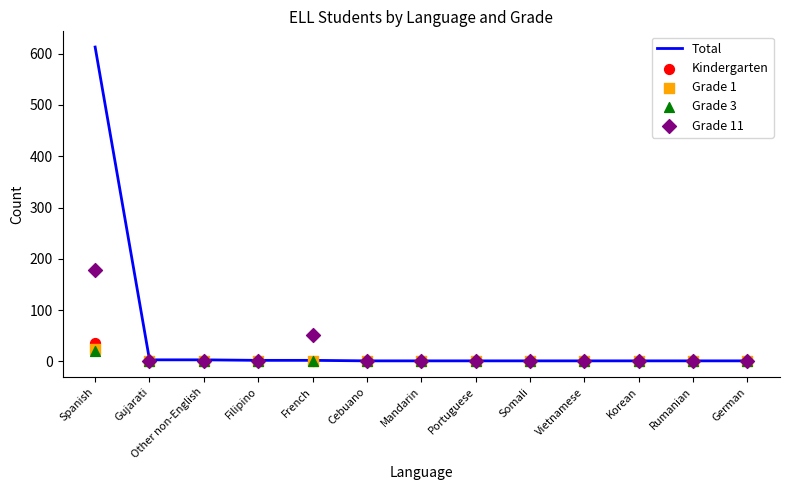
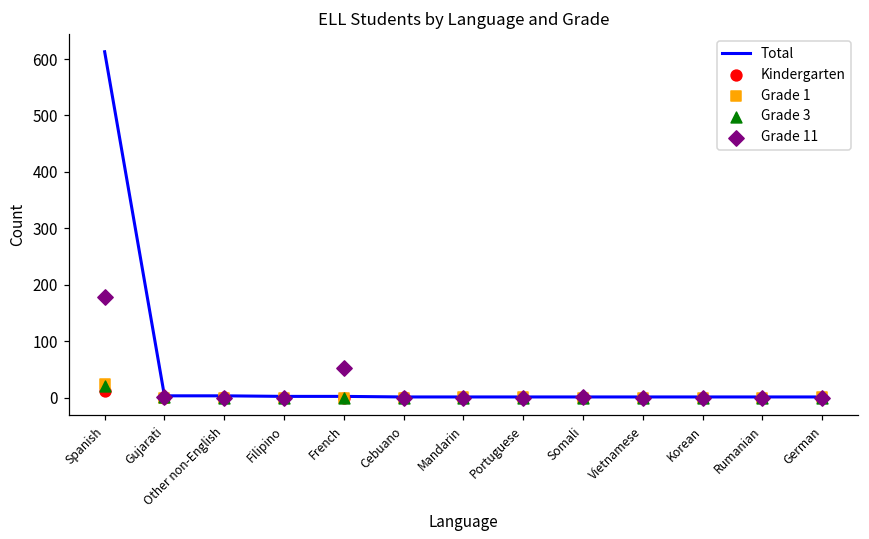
Kindergarten, Spanish: 40 -> 10
